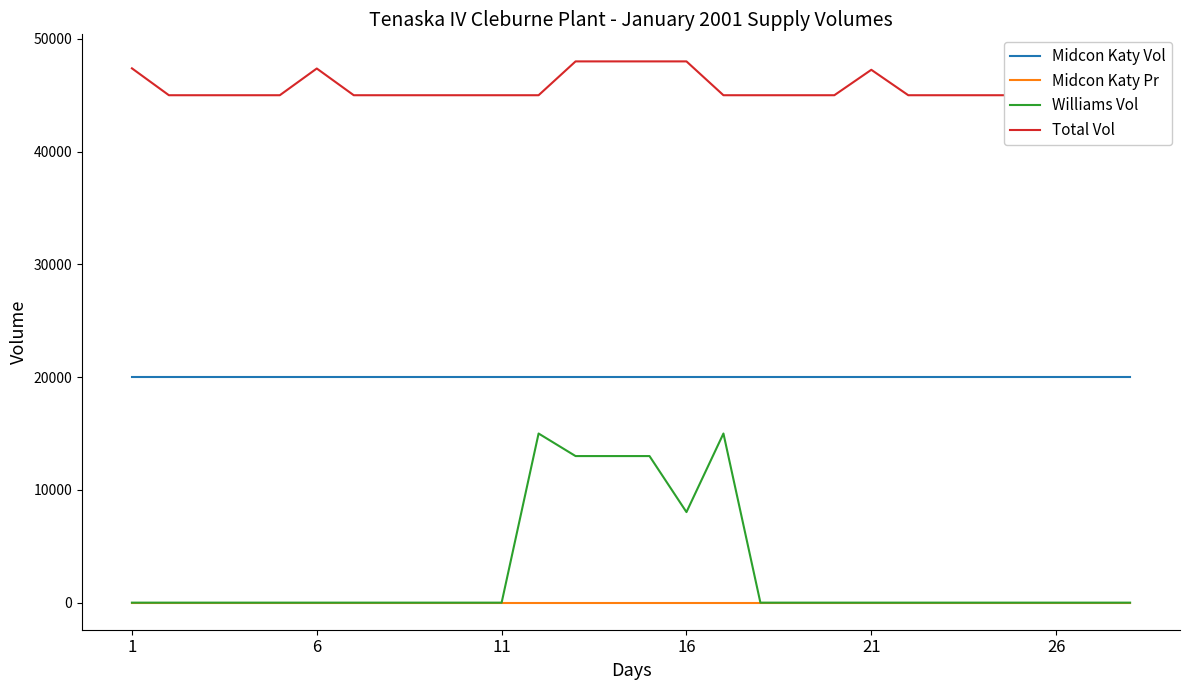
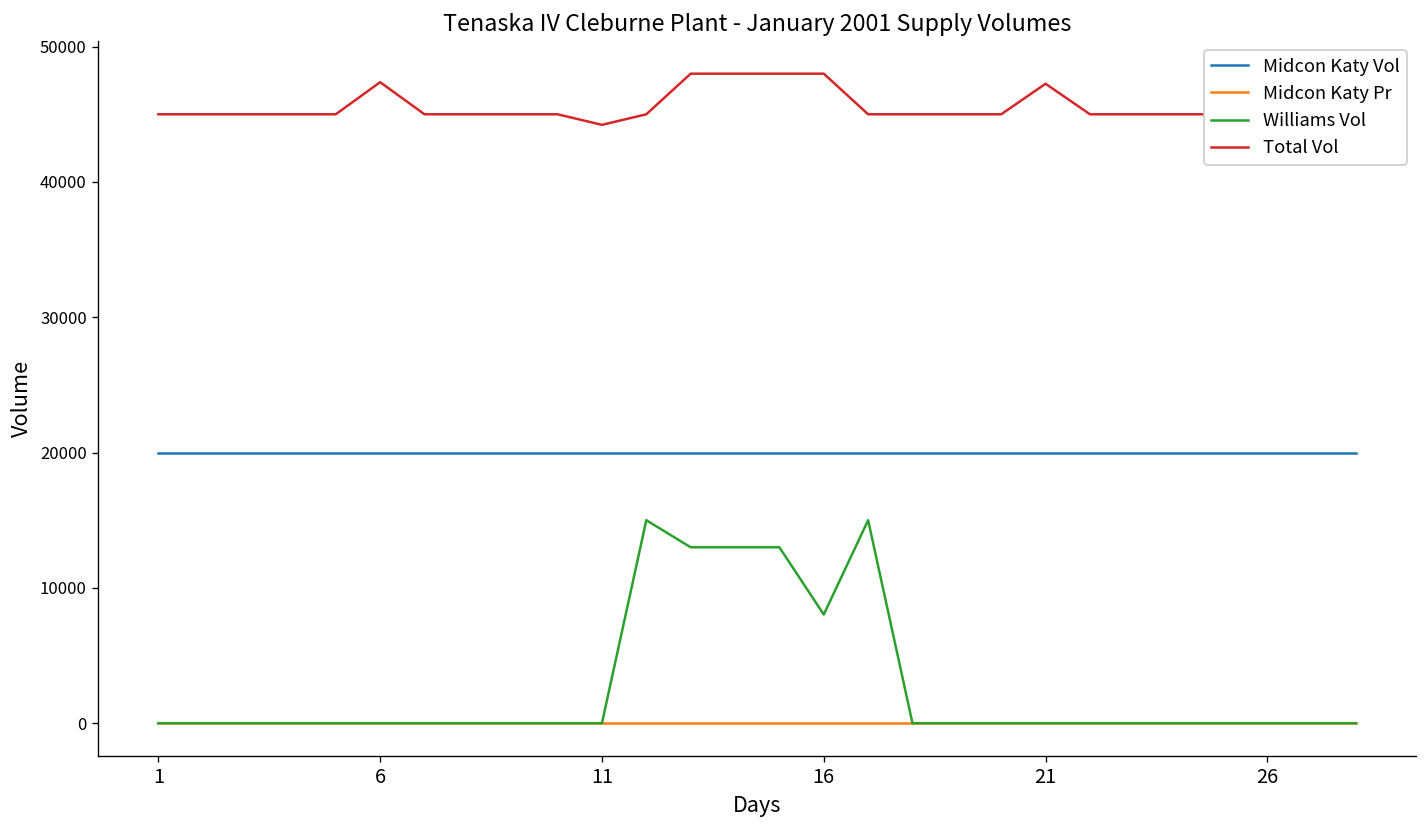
Total Vol, 1: 47400 -> 45000
Total Vol, 11: 45000 -> 44200
